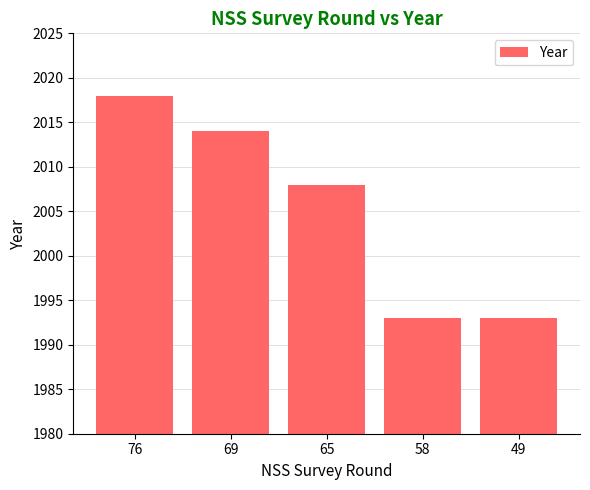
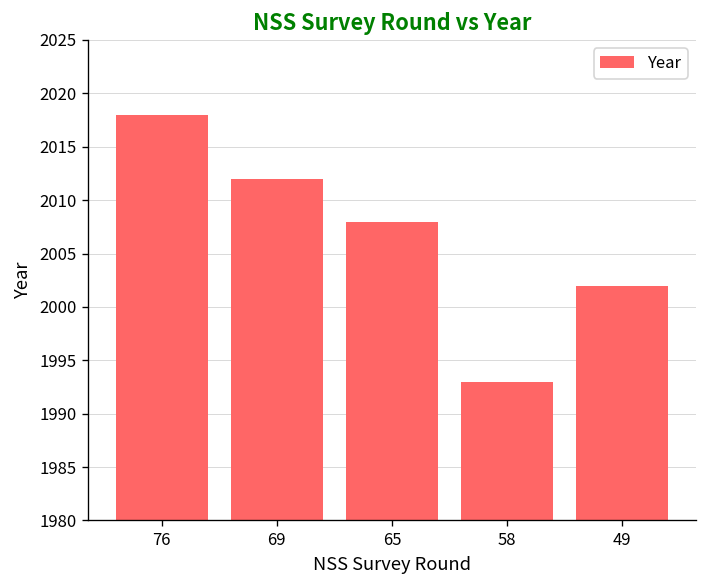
69: 2014 -> 2012
49: 1993 -> 2002
